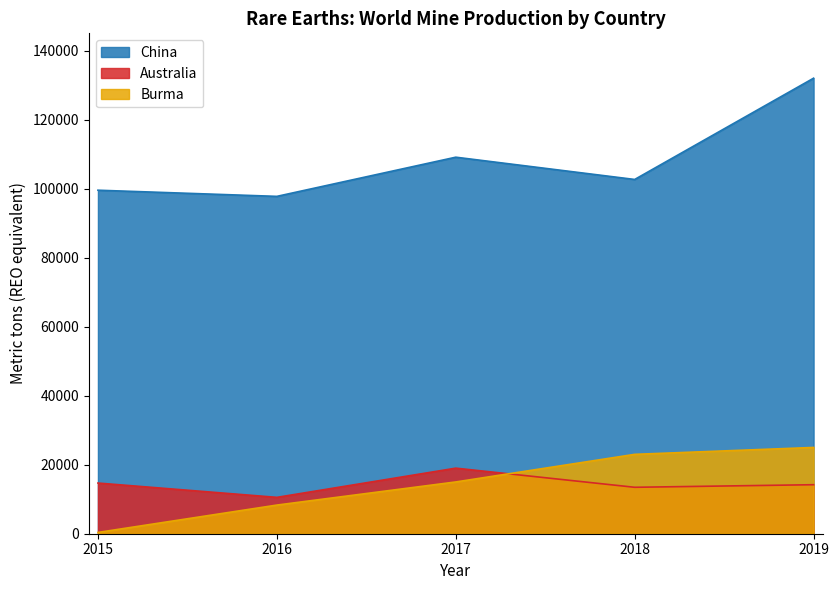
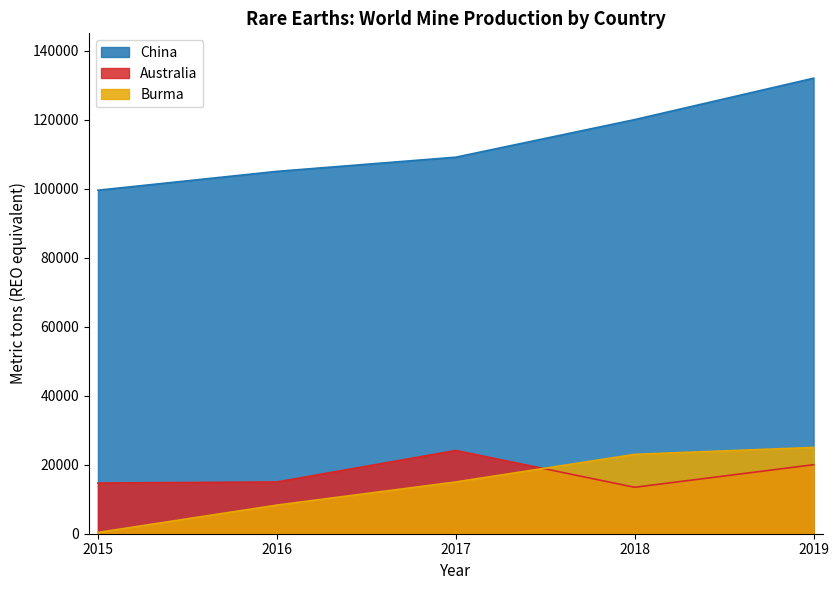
China, 2016: 98000 -> 105000
Australia, 2016: 11000 -> 15000
Australia, 2017: 19000 -> 24000
China, 2018: 103000 -> 120000
Australia, 2019: 14000 -> 20000
